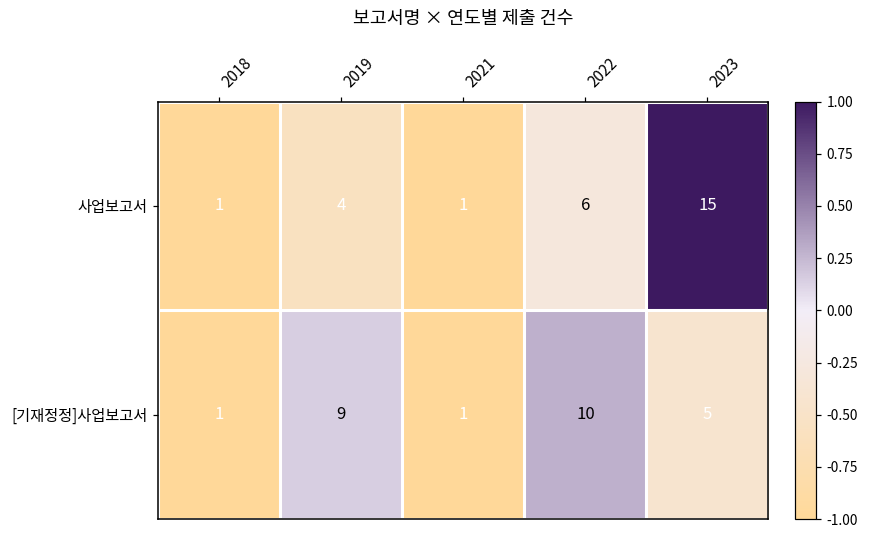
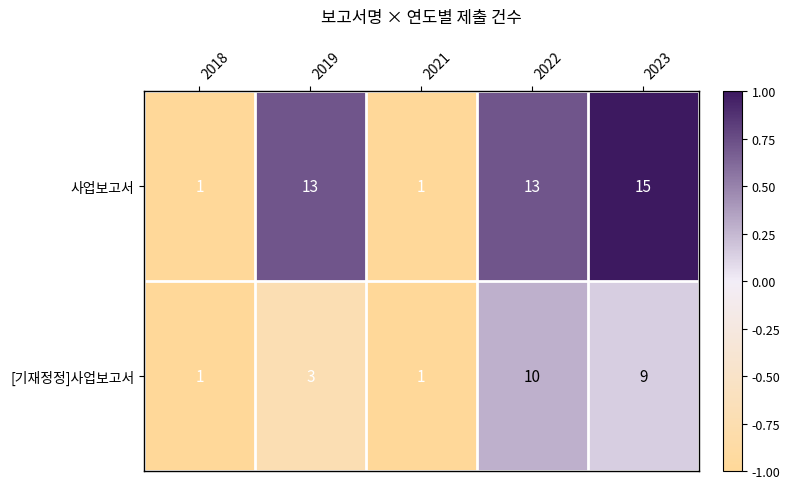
사업보고서, 2019: 4 -> 13
사업보고서, 2022: 6 -> 13
[기재정정]사업보고서, 2019: 9 -> 3
[기재정정]사업보고서, 2023: 5 -> 9
